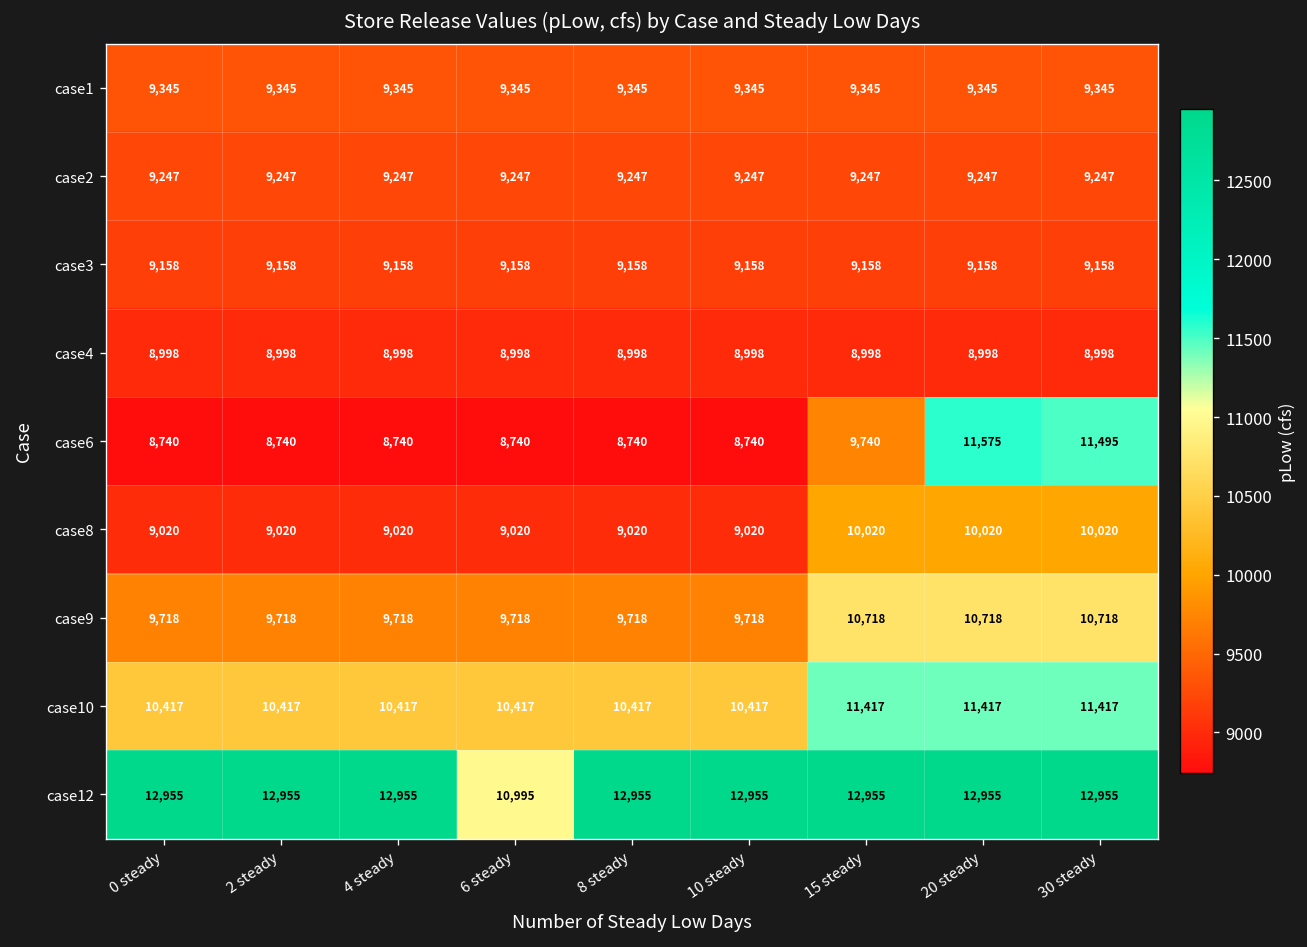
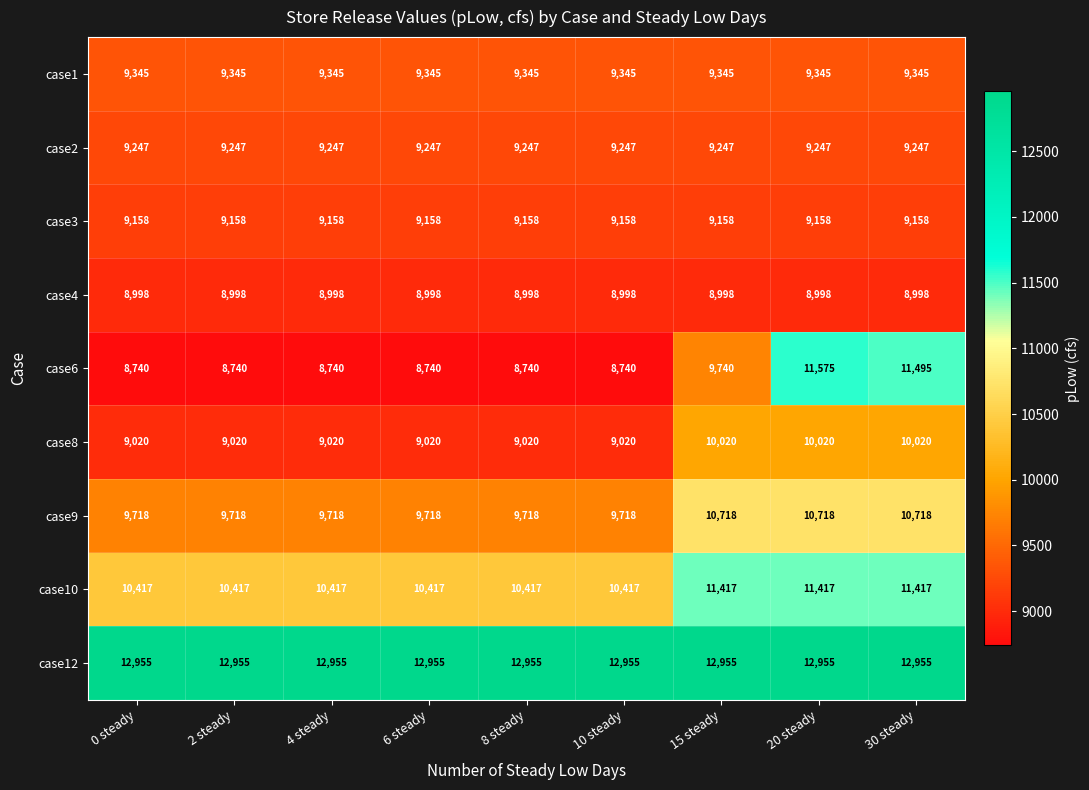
case12, 6 steady: 10,995 -> 12,955
